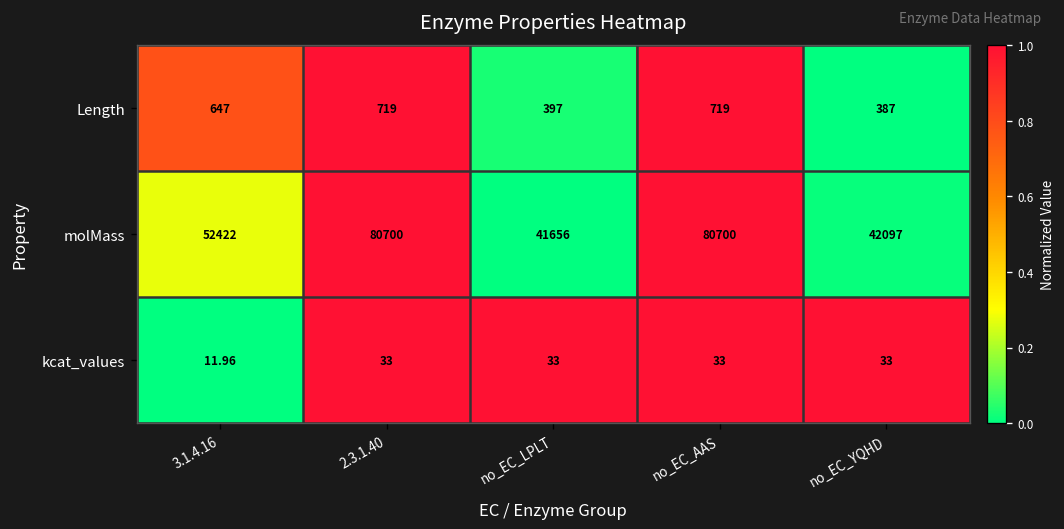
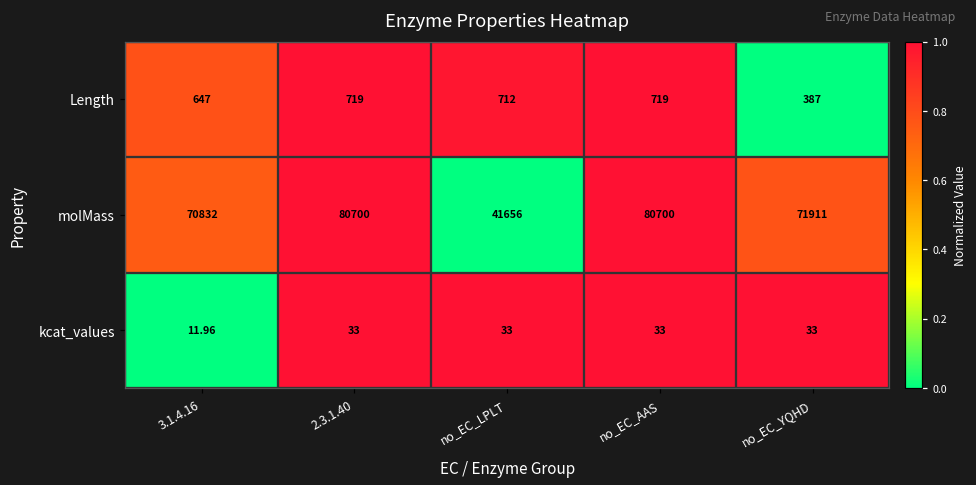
Length, no_EC_LPLT: 397 -> 712
molMass, 3.1.4.16: 52422 -> 70832
molMass, no_EC_YQHD: 42097 -> 71911
